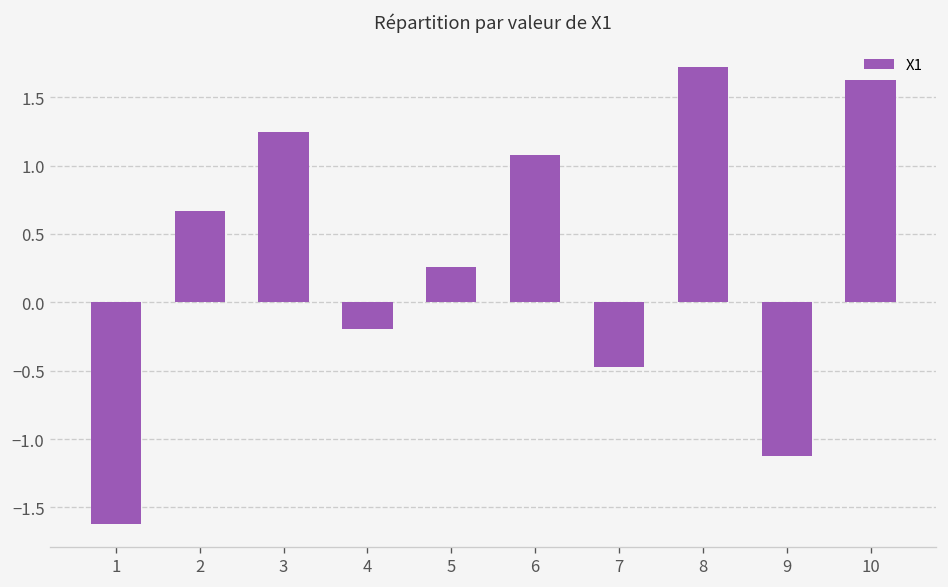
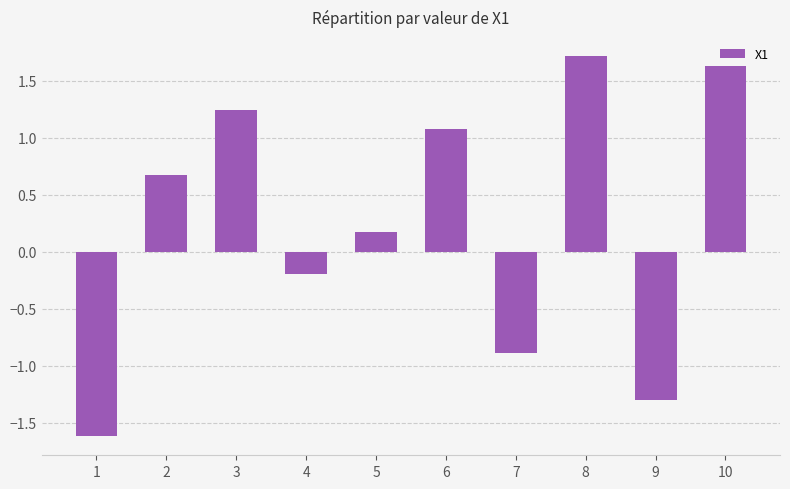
5: 0.26 -> 0.18
7: -0.47 -> -0.89
9: -1.13 -> -1.30
